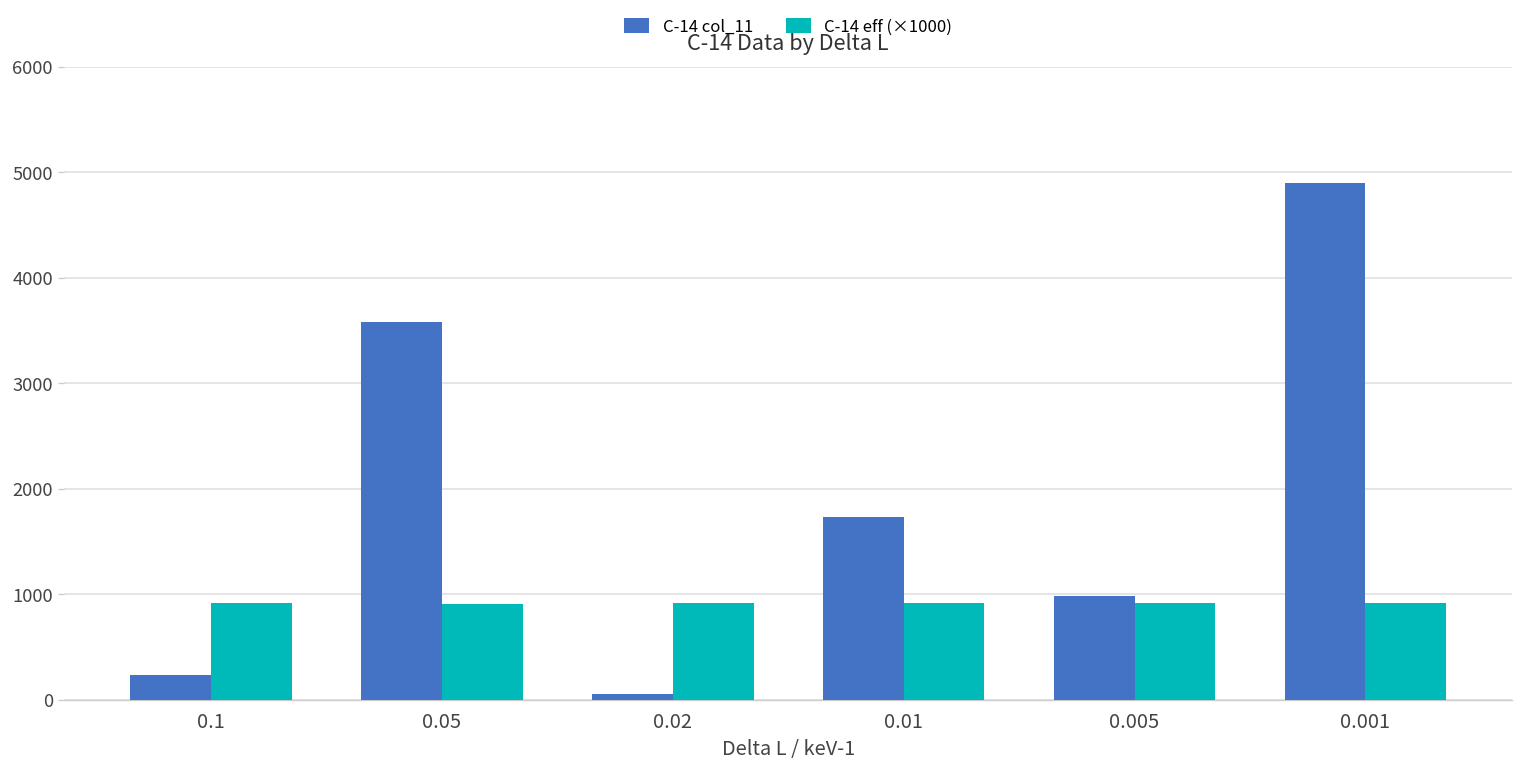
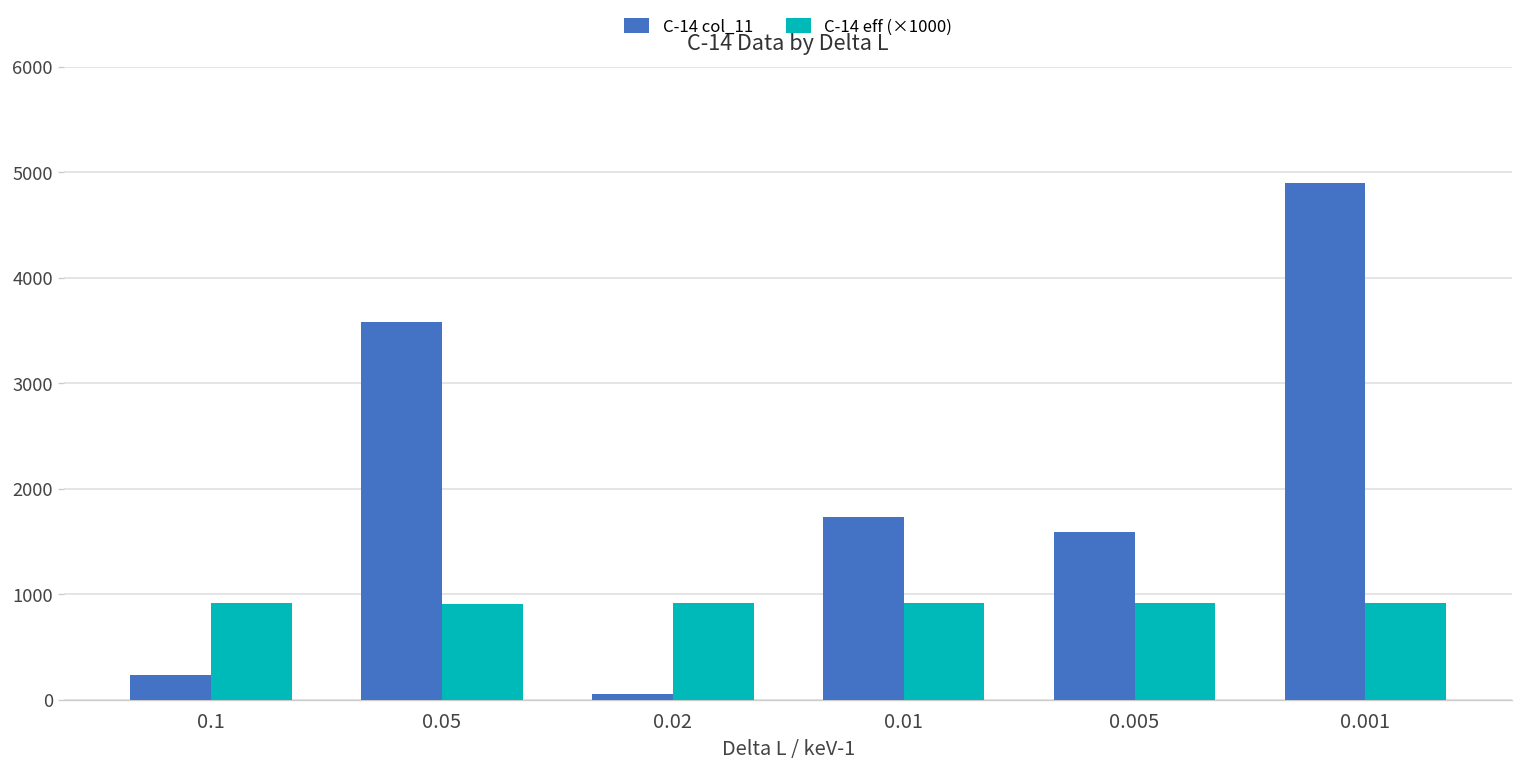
C-14 col_11, 0.005: 1000 -> 1600
